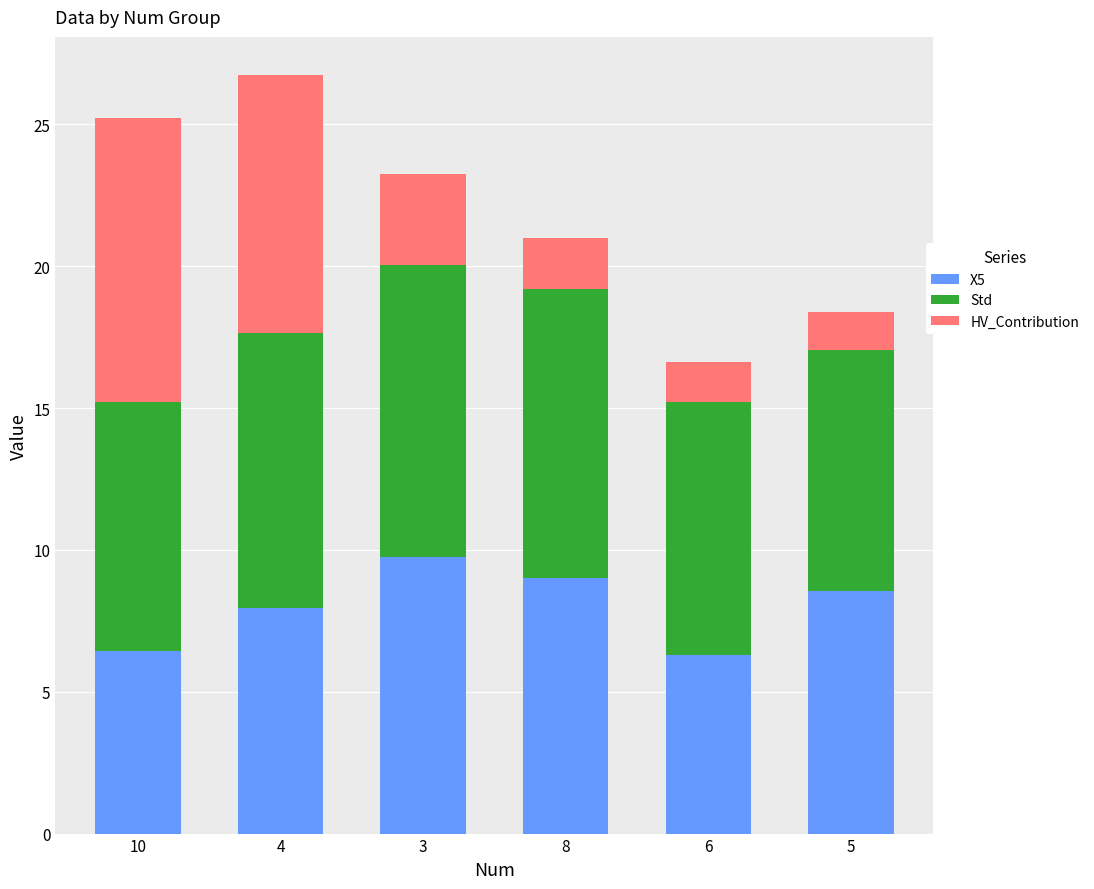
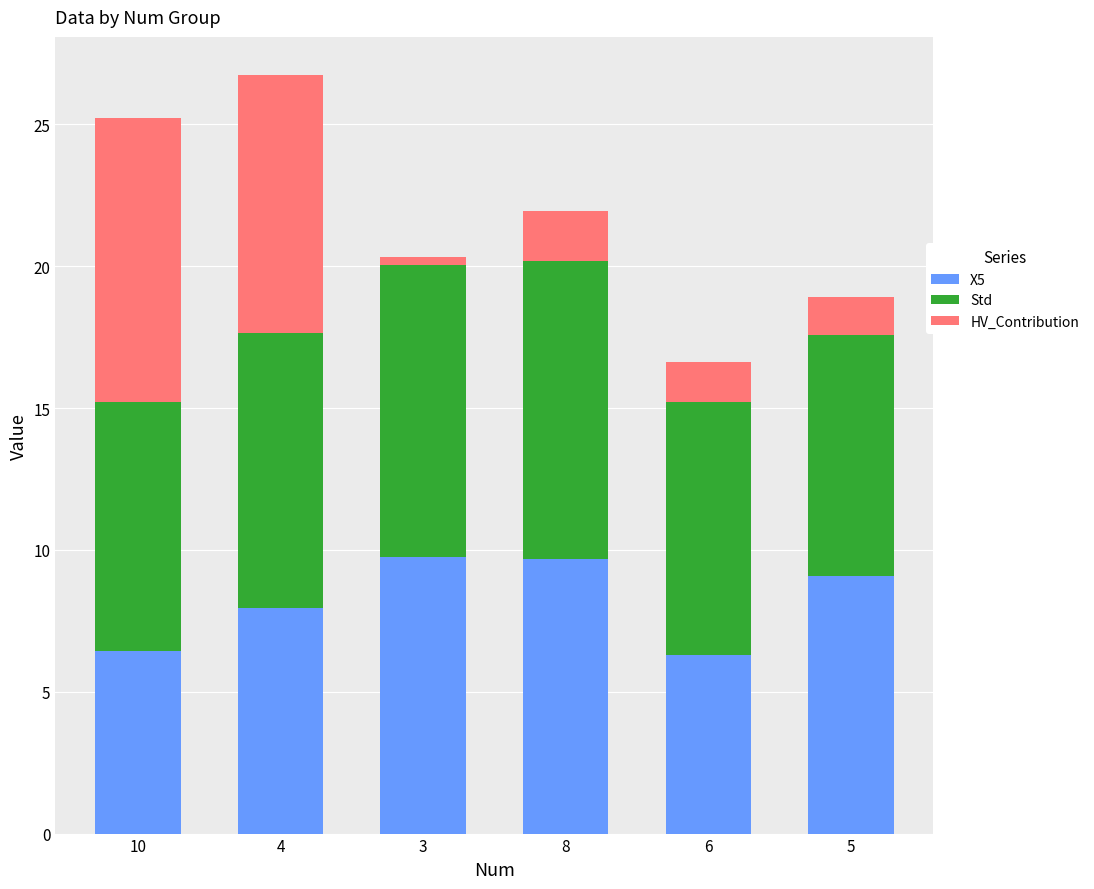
HV_Contribution, 3: 3.2 -> 0.3
X5, 8: 9.0 -> 9.7
Std, 8: 10.2 -> 10.5
X5, 5: 8.6 -> 9.1
